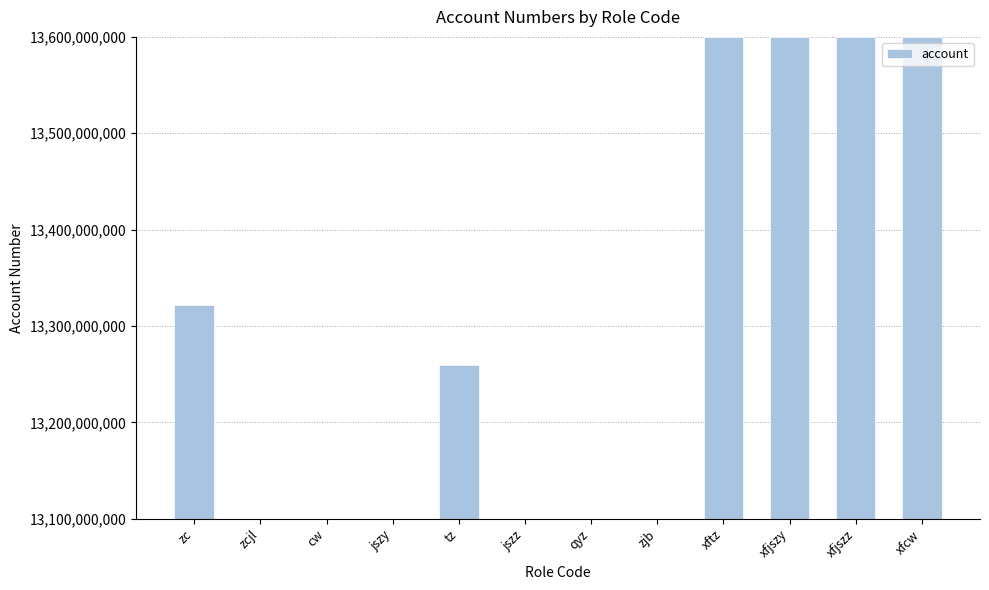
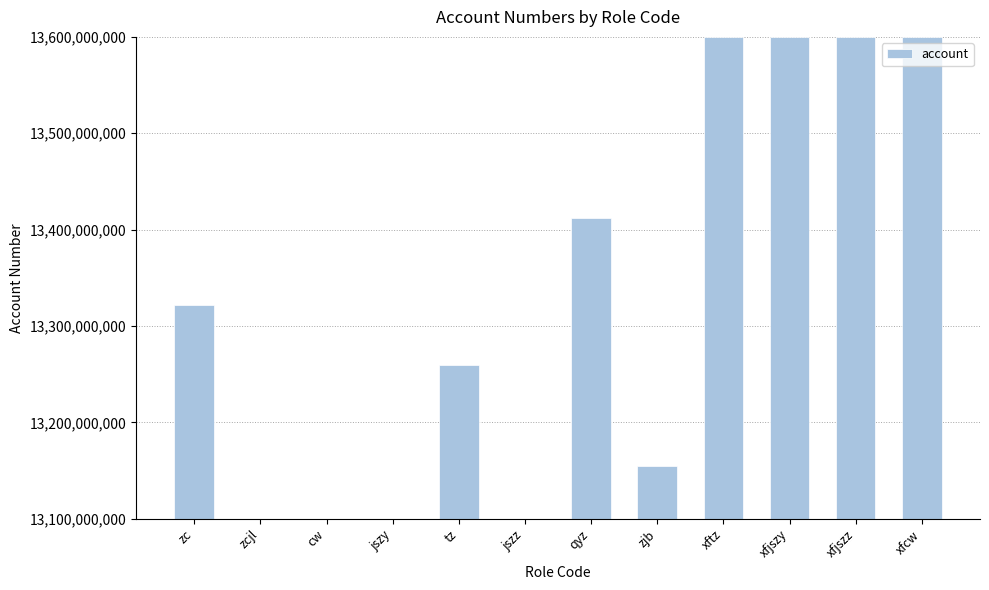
qyz: 13,100,000,000 -> 13,410,000,000
zjb: 13,100,000,000 -> 13,150,000,000
